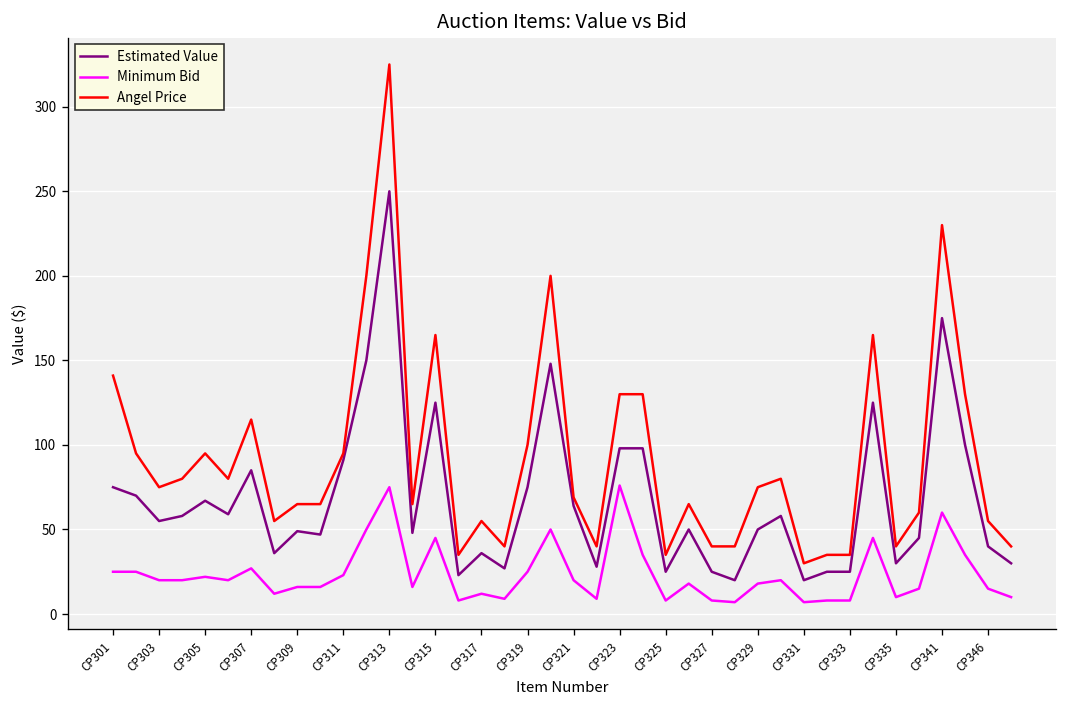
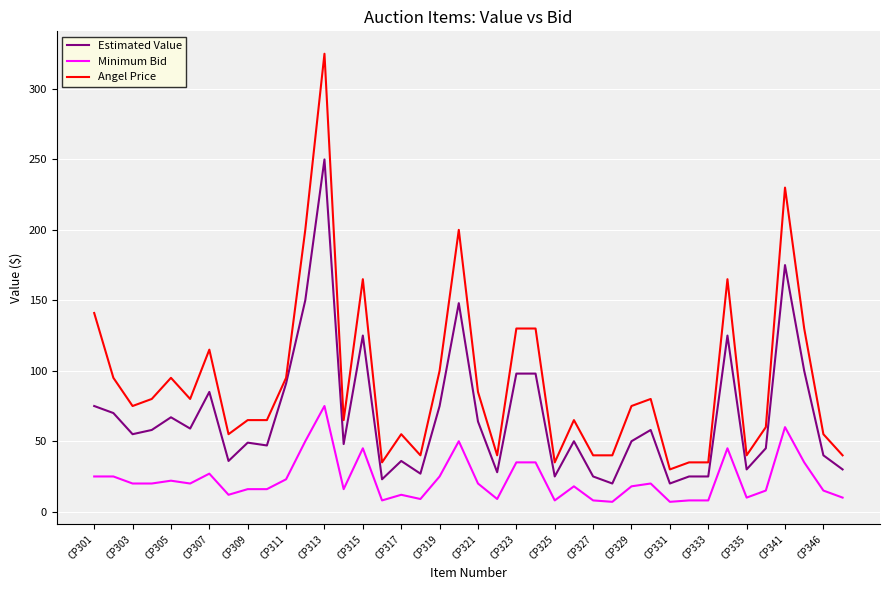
Angel Price, CP321: 69 -> 85
Minimum Bid, CP323: 76 -> 35
